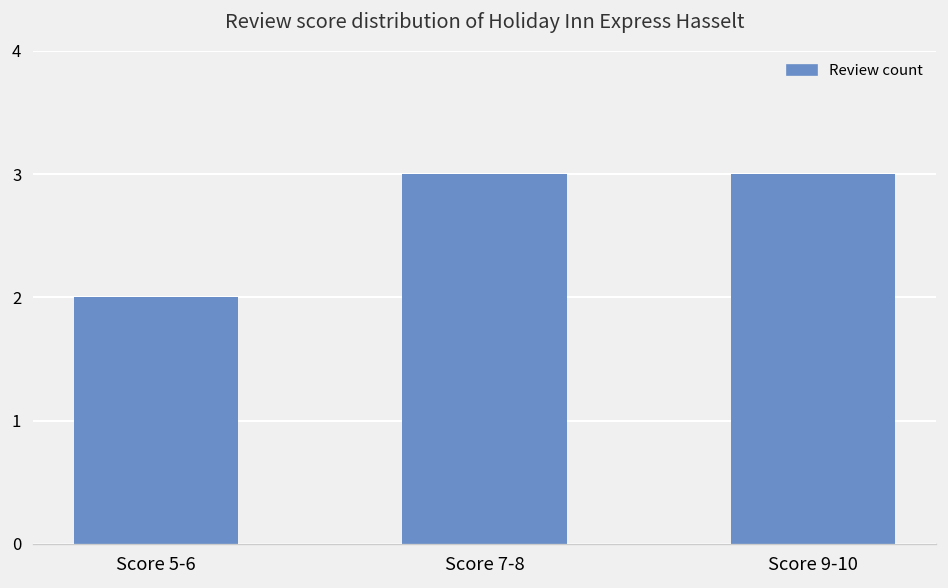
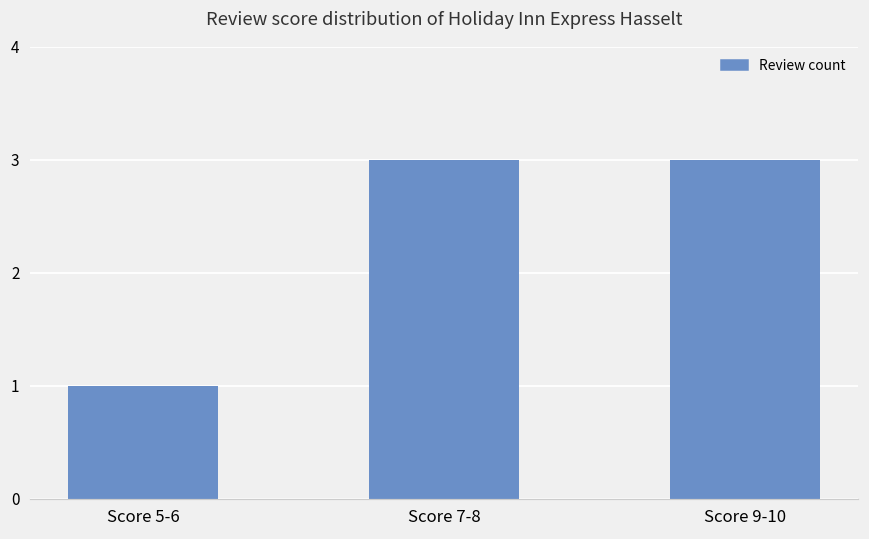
Score 5-6: 2 -> 1
